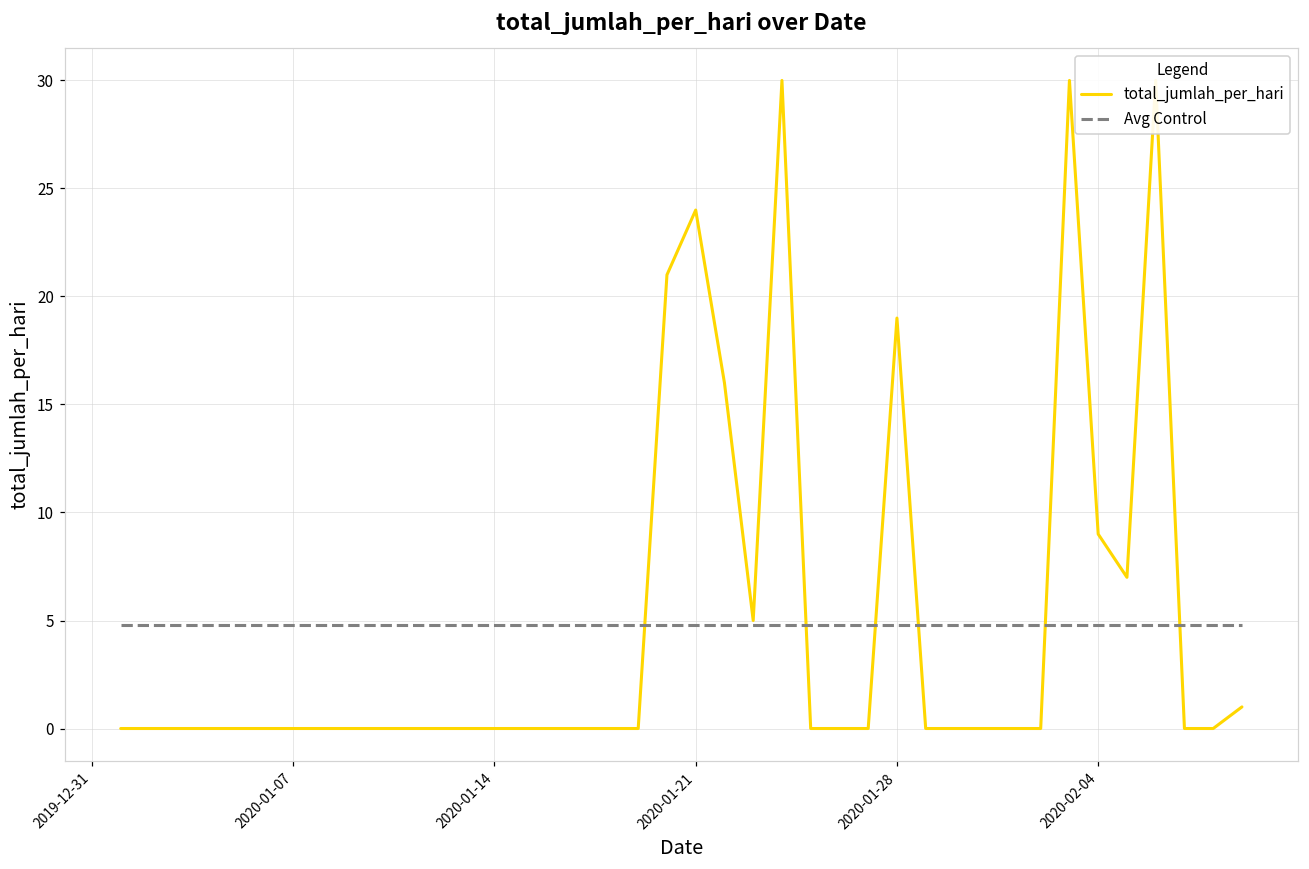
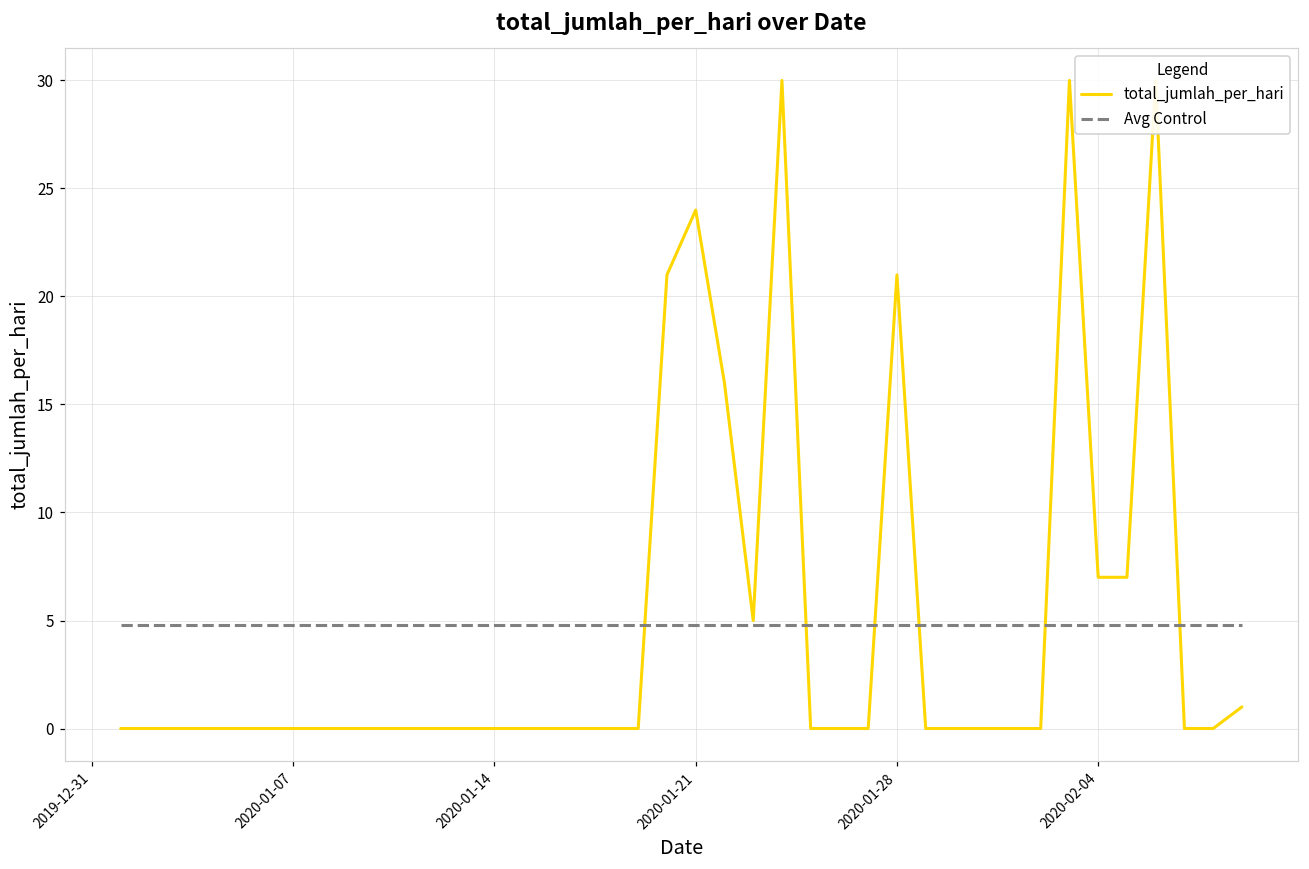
total_jumlah_per_hari, 2020-01-28: 19 -> 21
total_jumlah_per_hari, 2020-02-04: 9 -> 7
